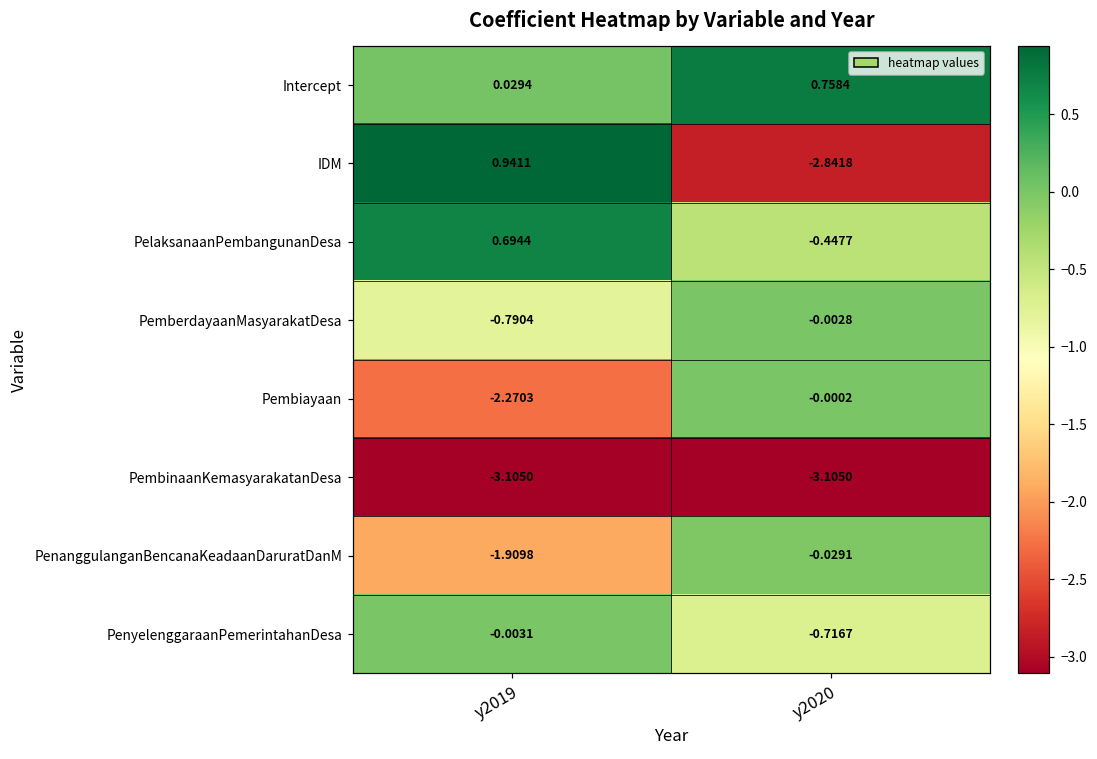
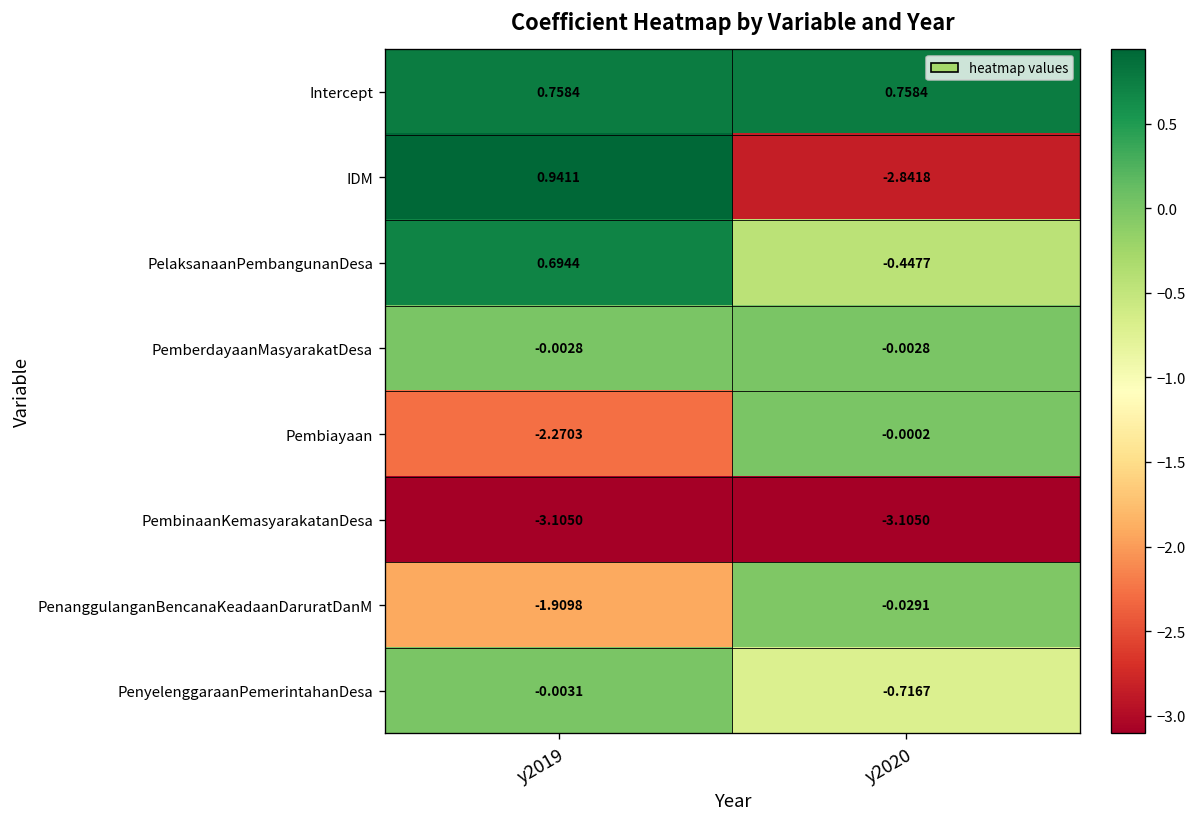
Intercept, y2019: 0.0294 -> 0.7584
PemberdayaanMasyarakatDesa, y2019: -0.7904 -> -0.0028
